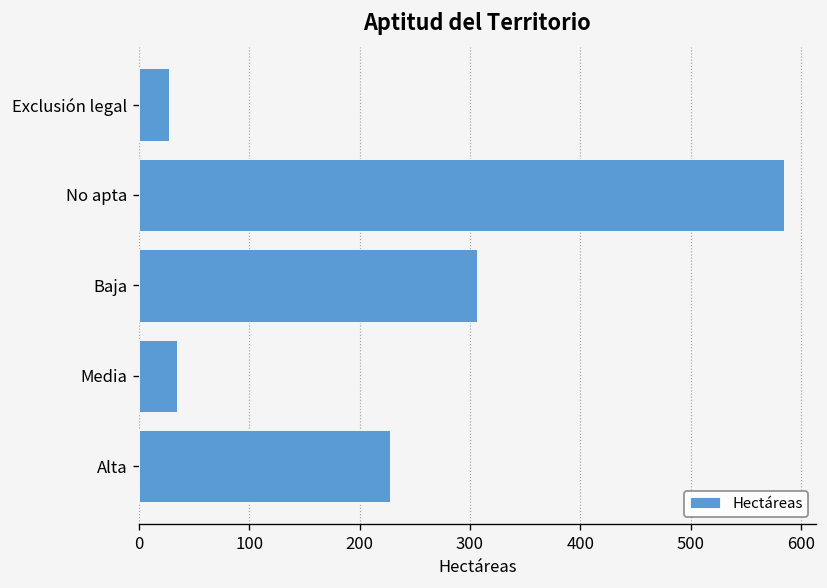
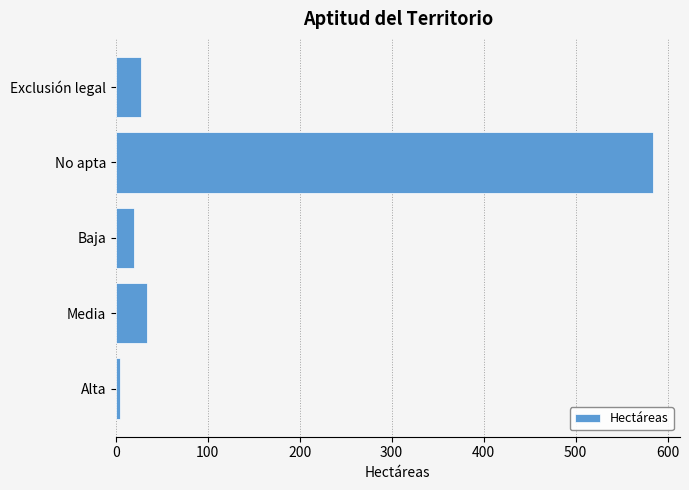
Baja: 310 -> 20
Alta: 230 -> 0
